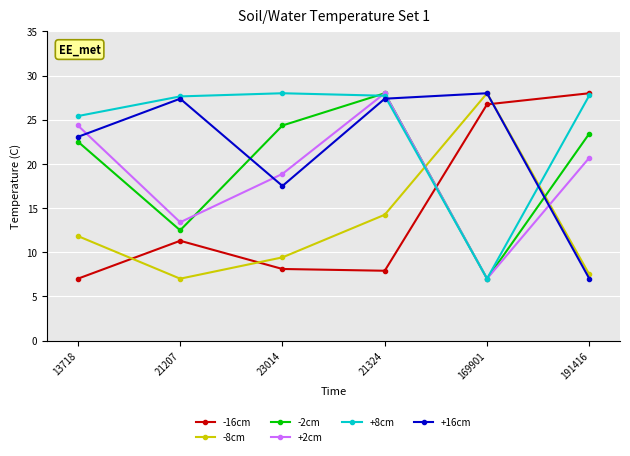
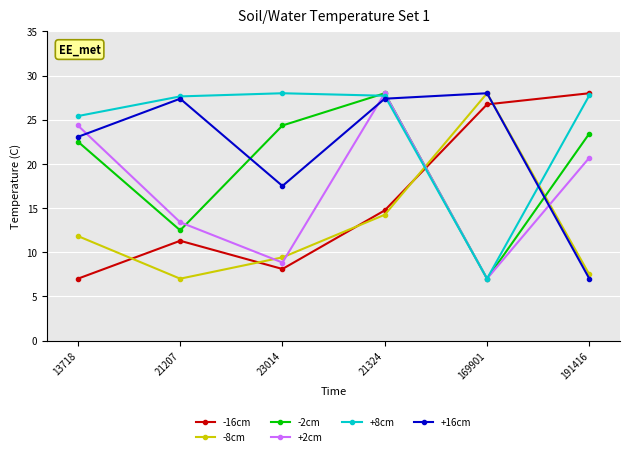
+2cm, 23014: 19 -> 9
-16cm, 21324: 8 -> 15
